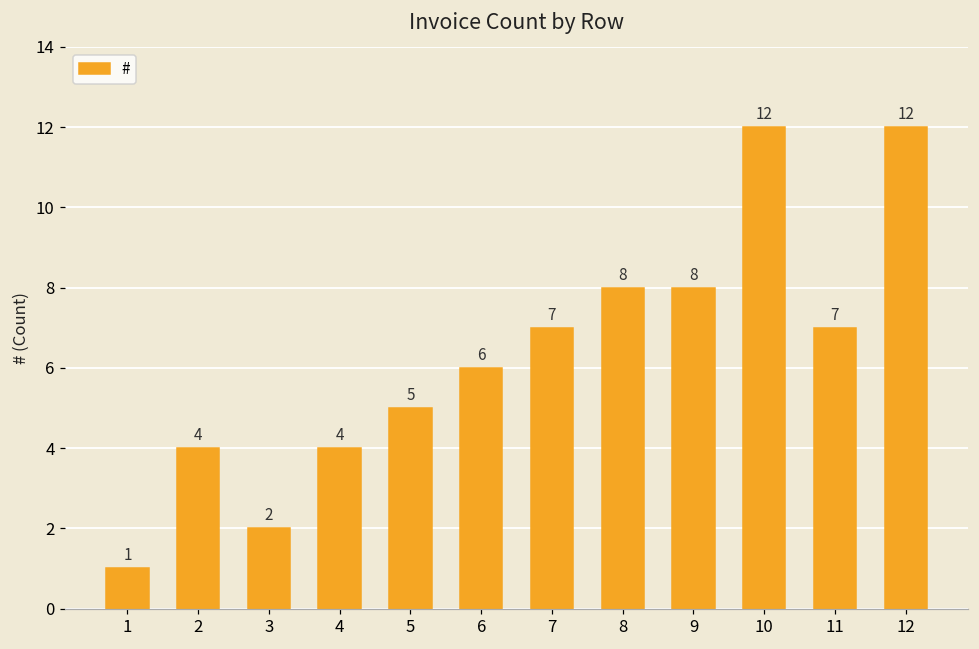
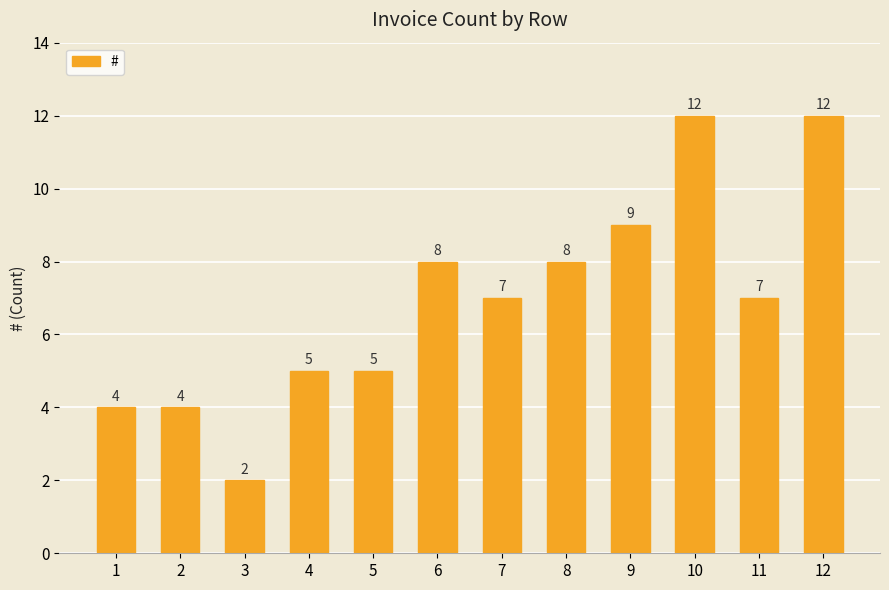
1: 1 -> 4
4: 4 -> 5
6: 6 -> 8
9: 8 -> 9
